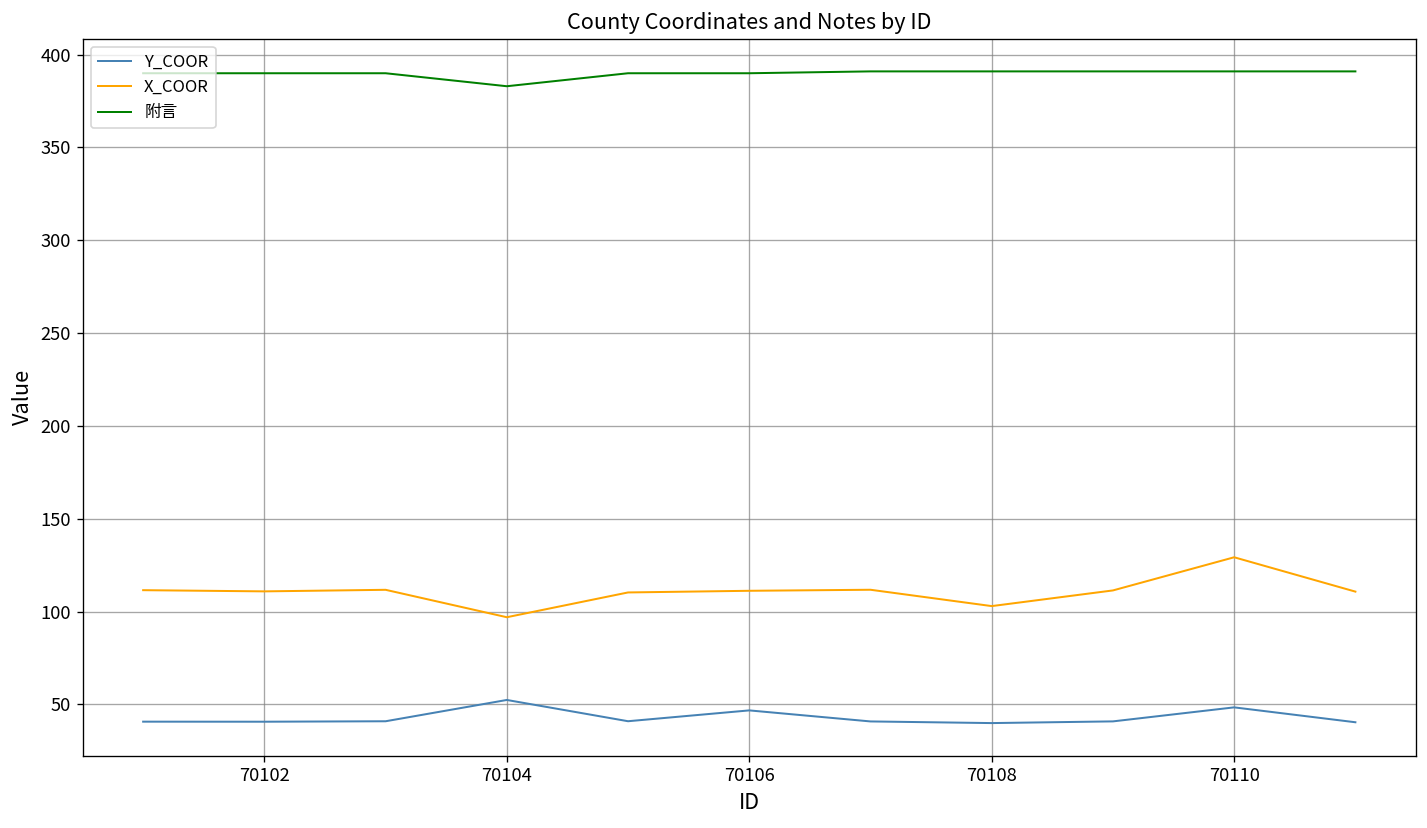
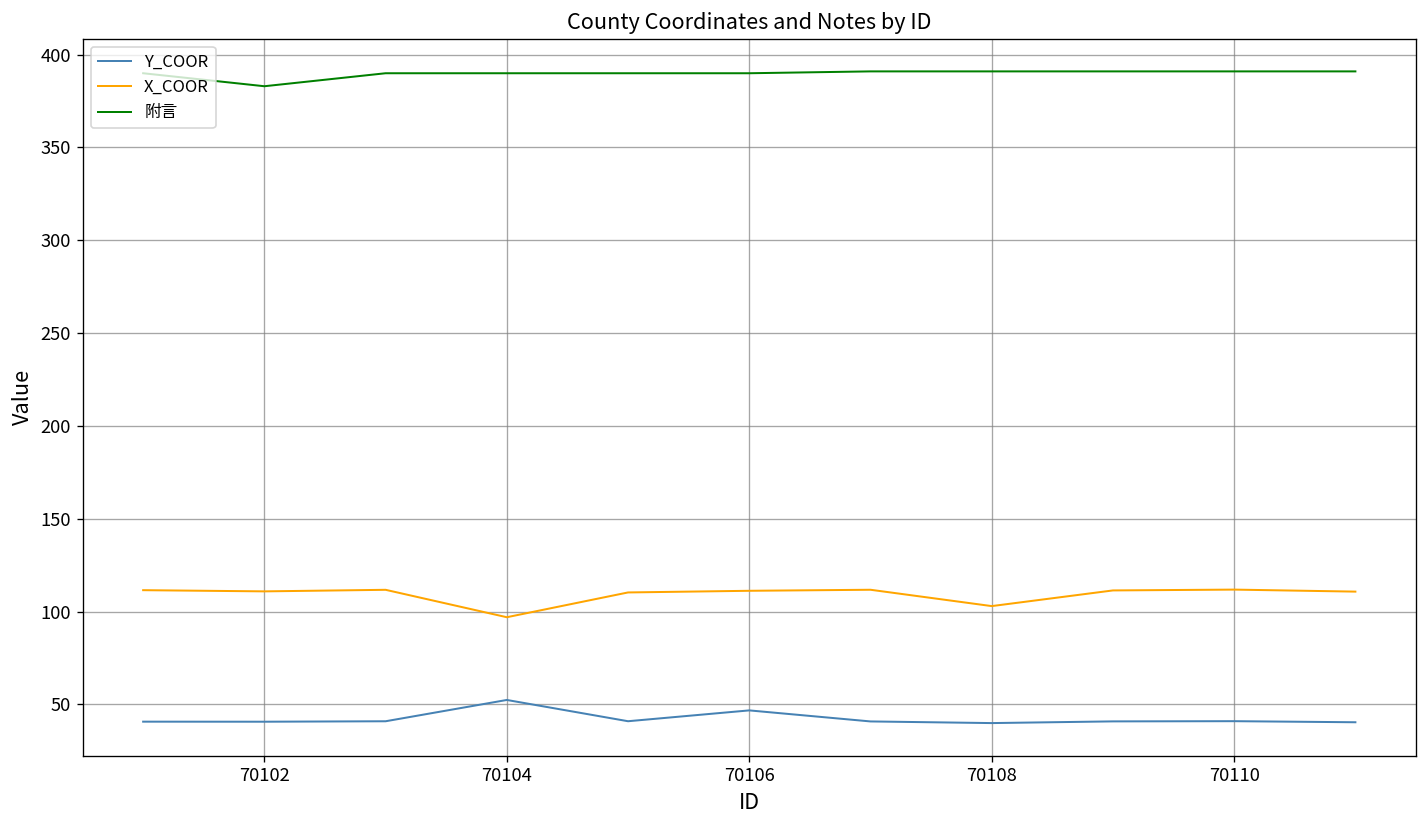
附言, 70102: 390 -> 383
附言, 70104: 383 -> 390
Y_COOR, 70110: 48 -> 41
X_COOR, 70110: 129 -> 112
